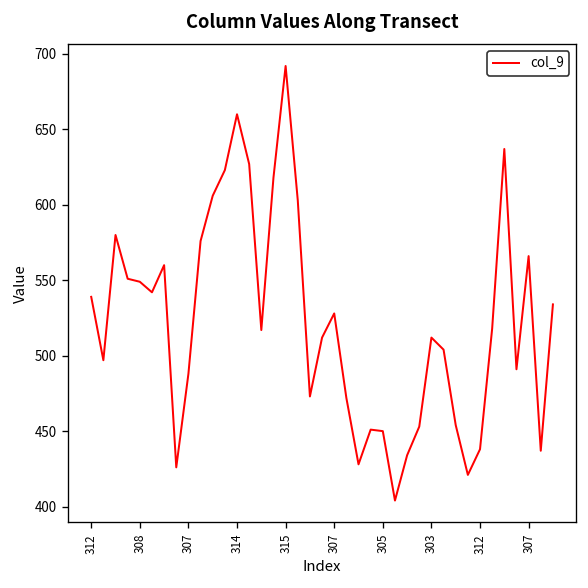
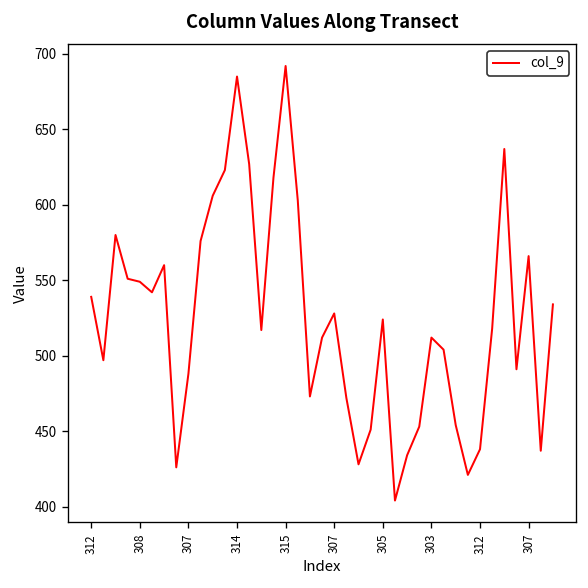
314: 660 -> 685
305: 450 -> 524
